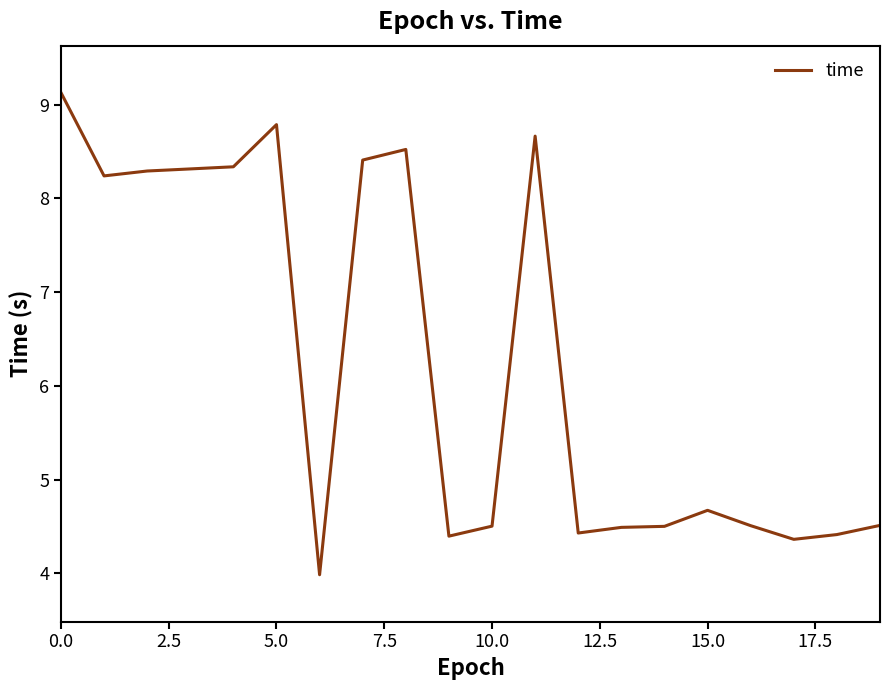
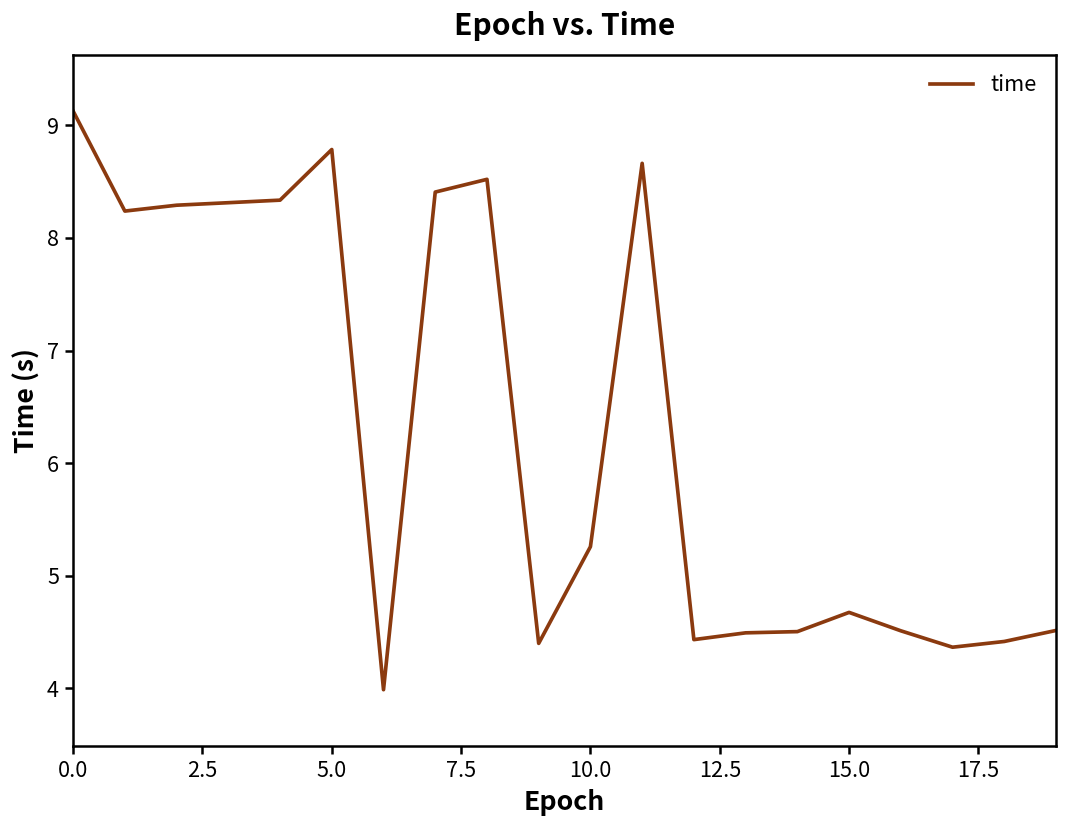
10.0: 4.5 -> 5.3
